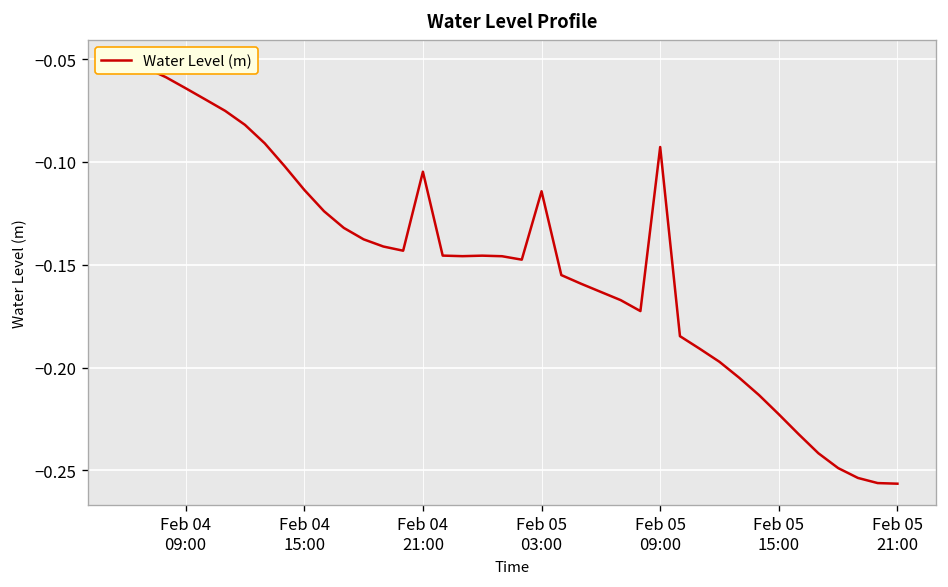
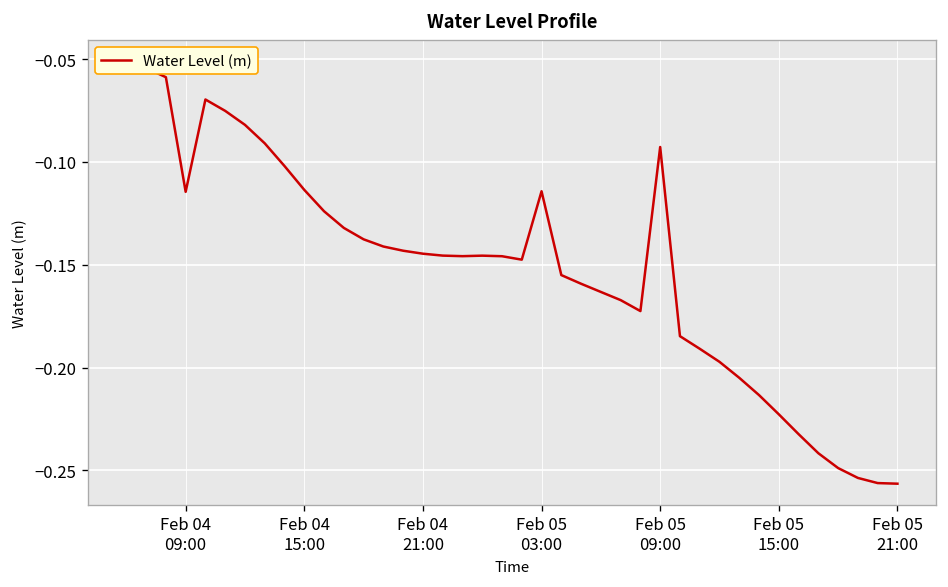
Feb 04 09:00: -0.064 -> -0.115
Feb 04 21:00: -0.105 -> -0.145
